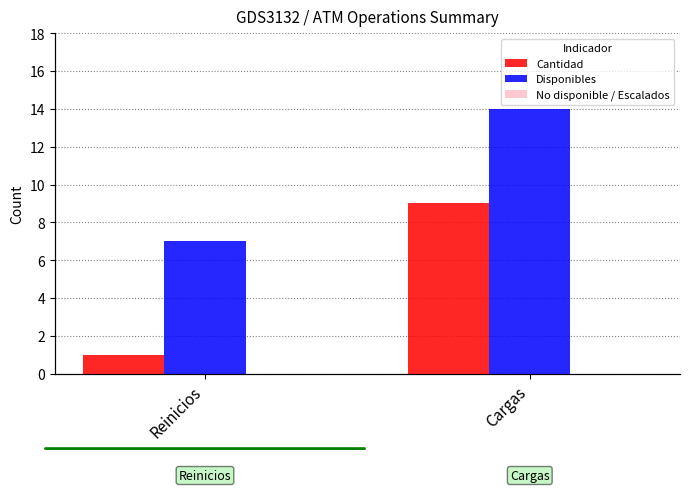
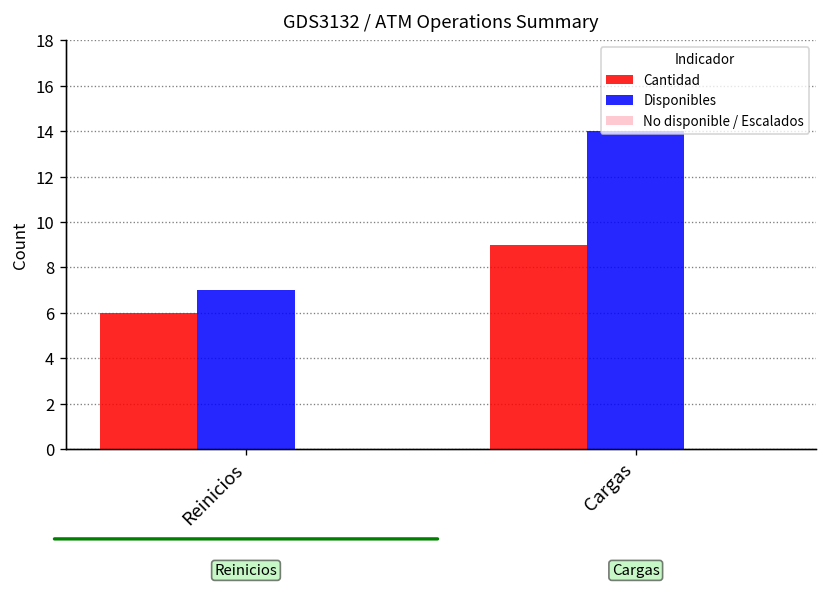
Cantidad, Reinicios: 1 -> 6
